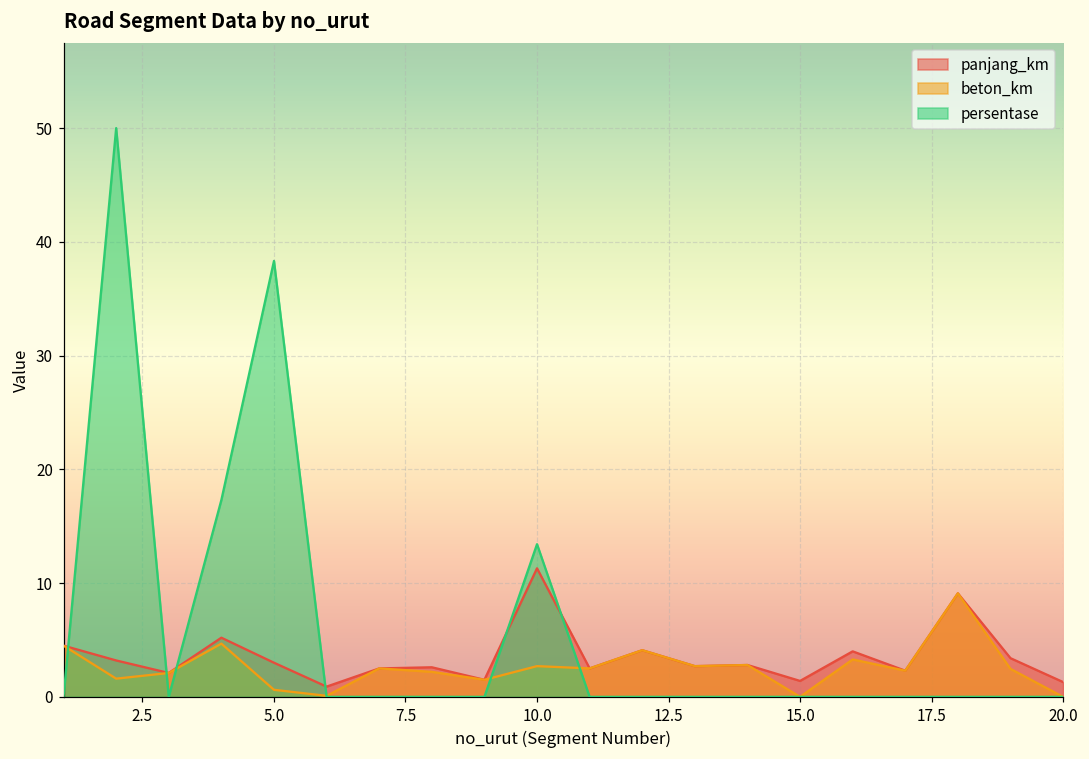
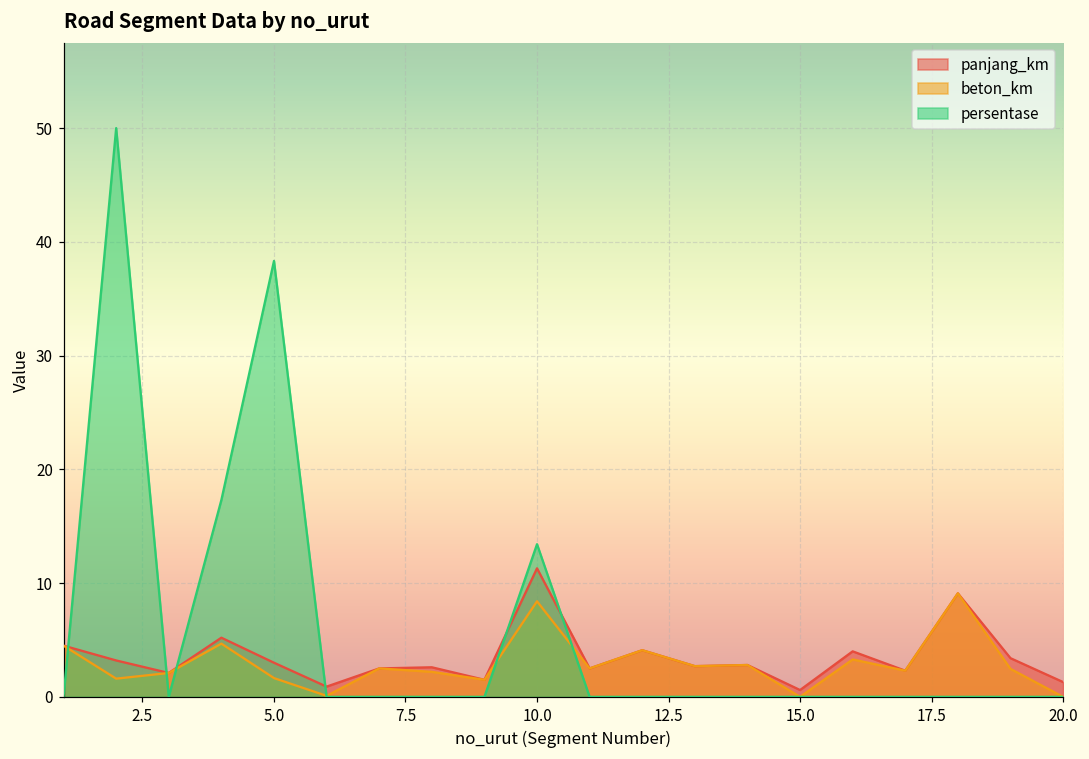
beton_km, 5.0: 0.6 -> 1.7
beton_km, 10.0: 2.7 -> 8.4
panjang_km, 15.0: 1.4 -> 0.6
